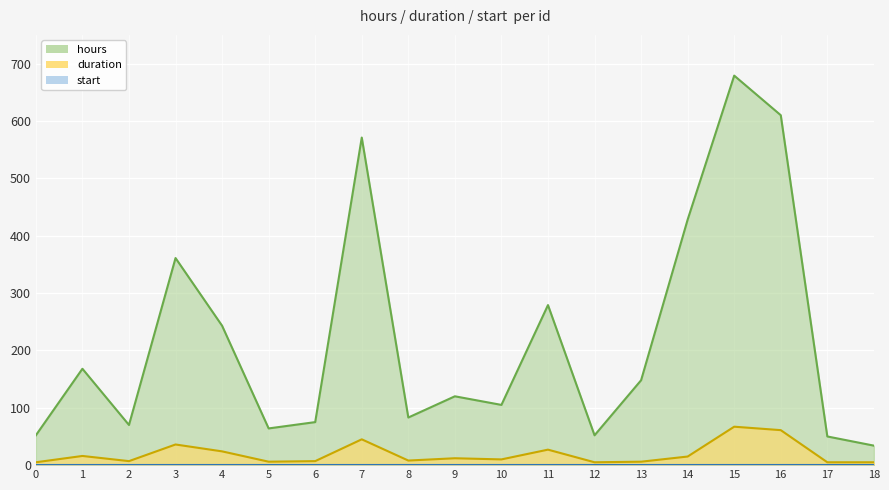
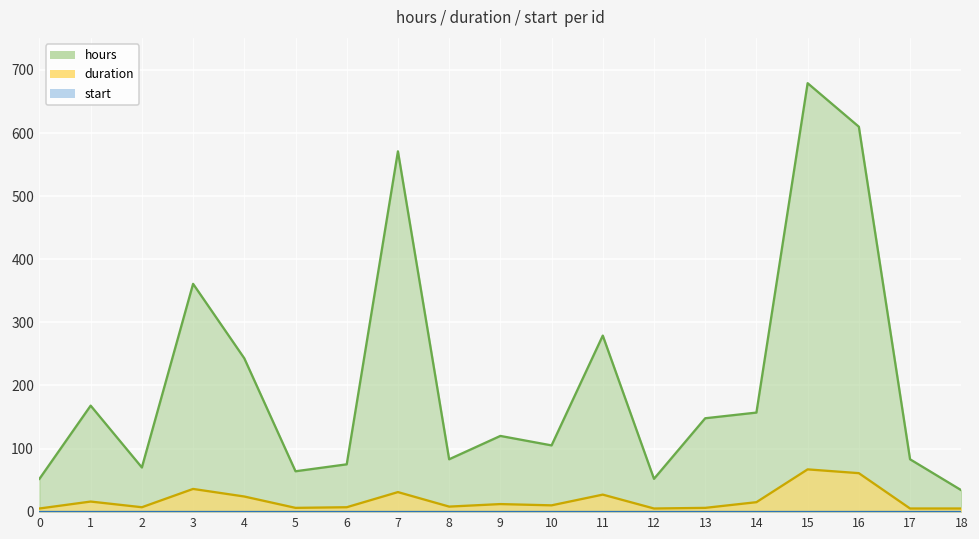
duration, 7: 50 -> 30
hours, 14: 430 -> 160
hours, 17: 50 -> 80
